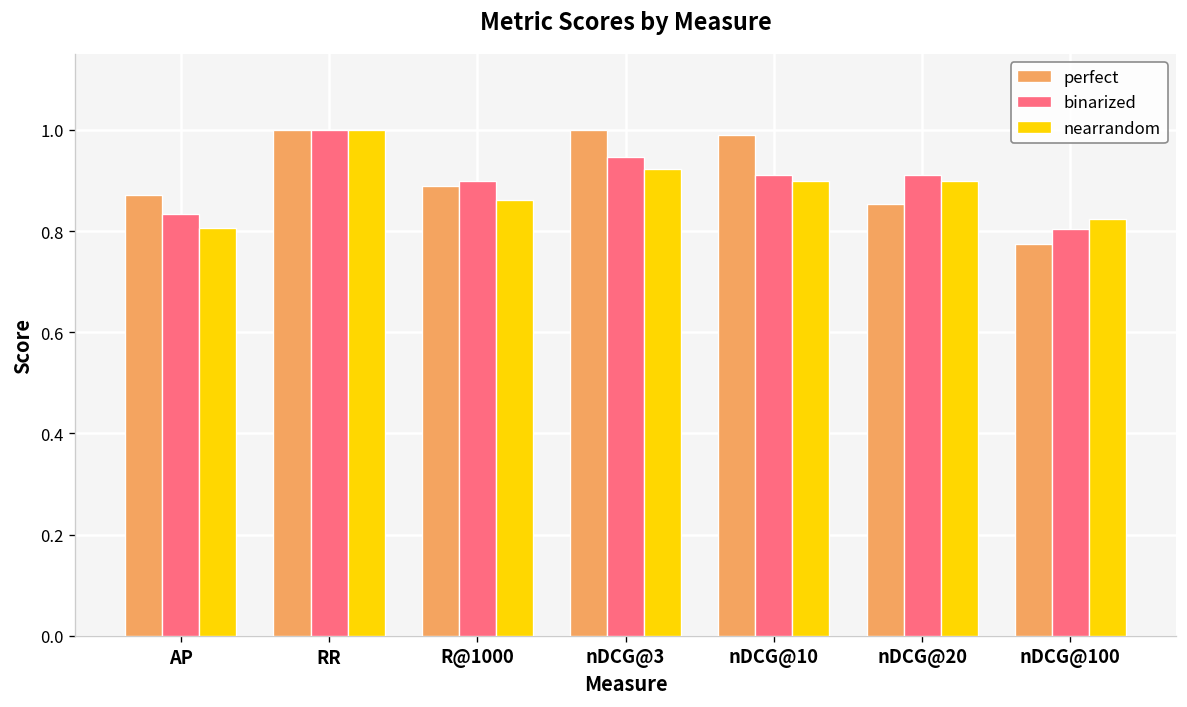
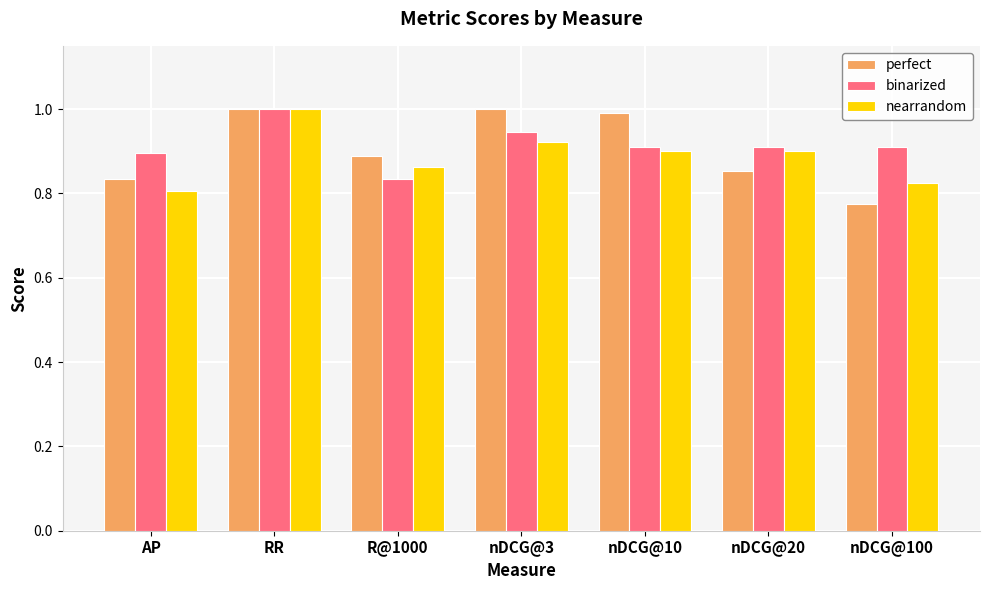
perfect, AP: 0.87 -> 0.83
binarized, AP: 0.83 -> 0.90
binarized, R@1000: 0.90 -> 0.83
binarized, nDCG@100: 0.80 -> 0.91
